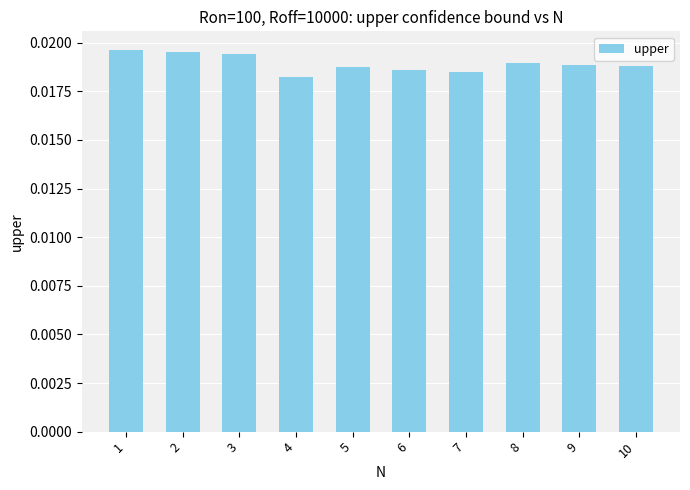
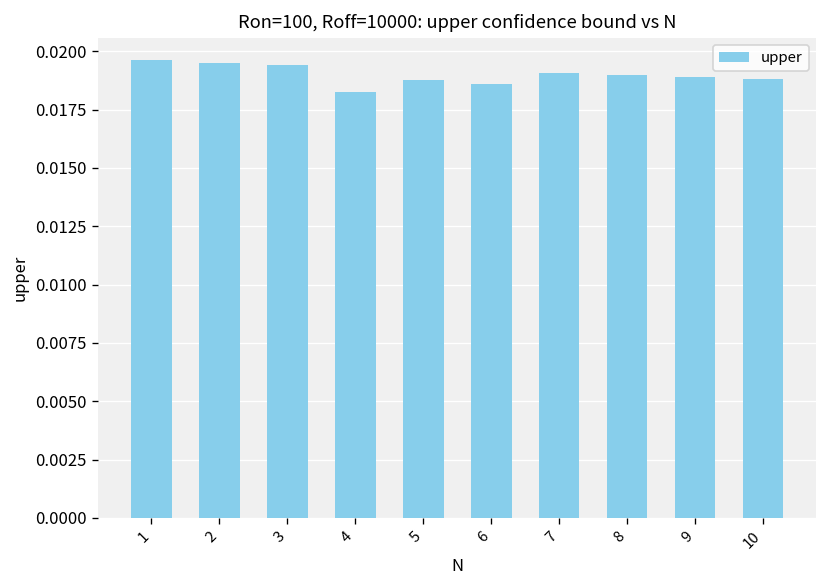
7: 0.0185 -> 0.0191
